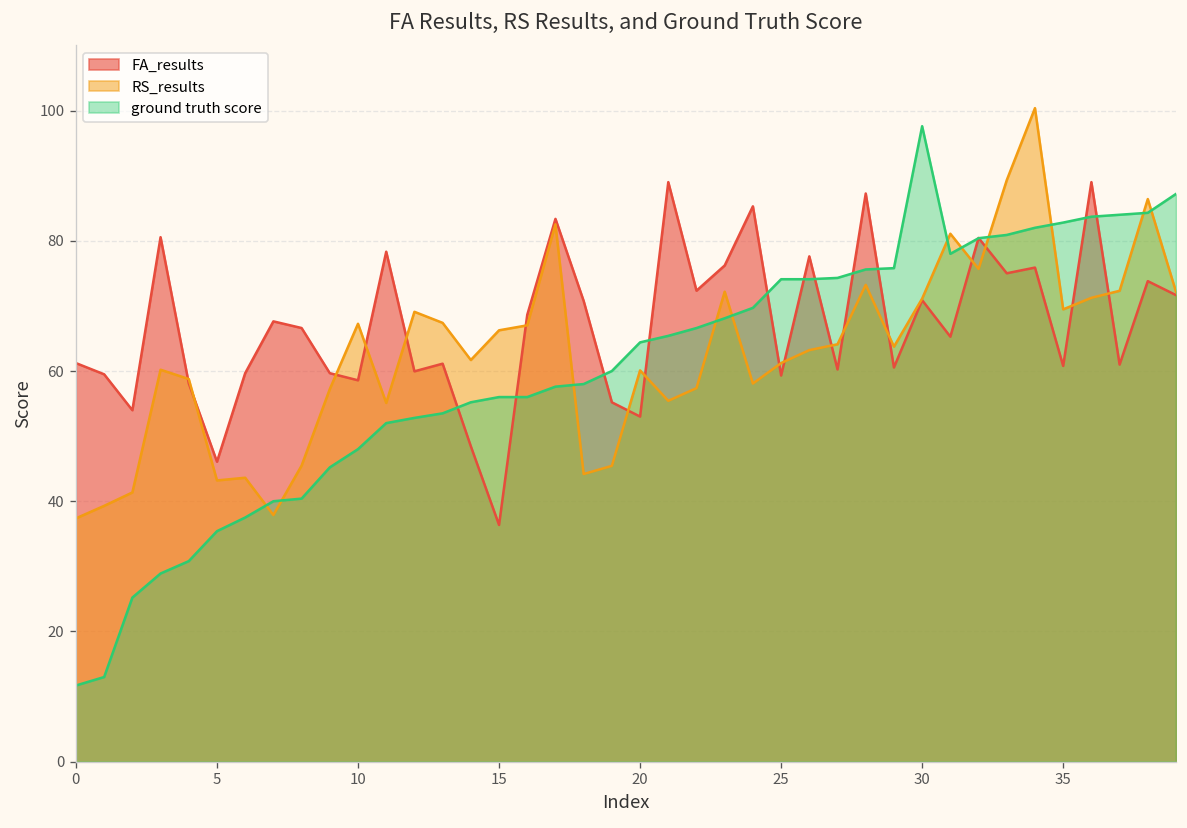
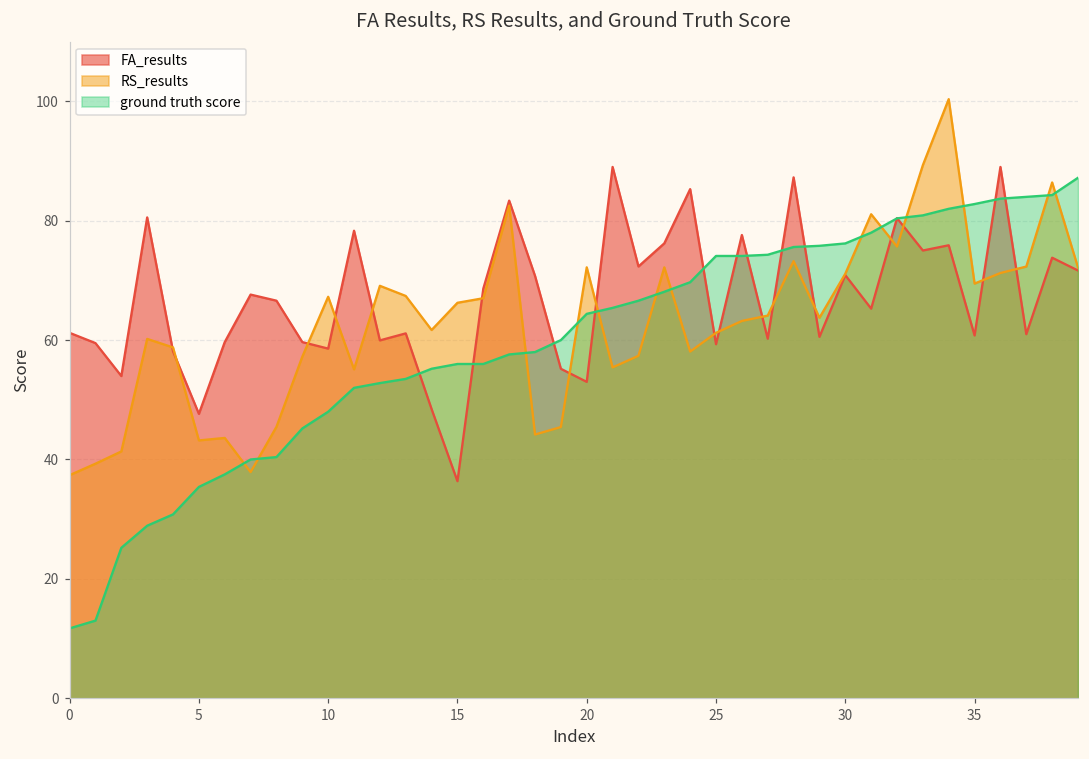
FA_results, 5: 46 -> 48
RS_results, 20: 60 -> 72
ground truth score, 30: 98 -> 76
